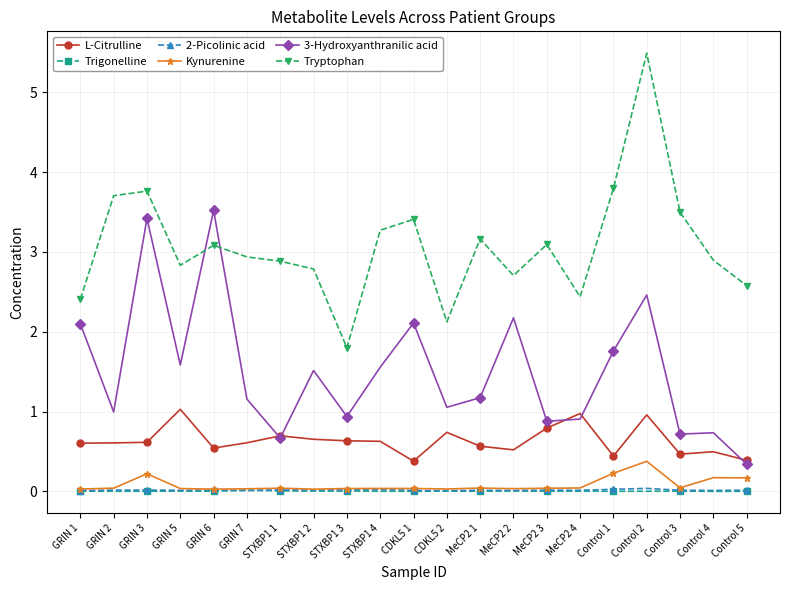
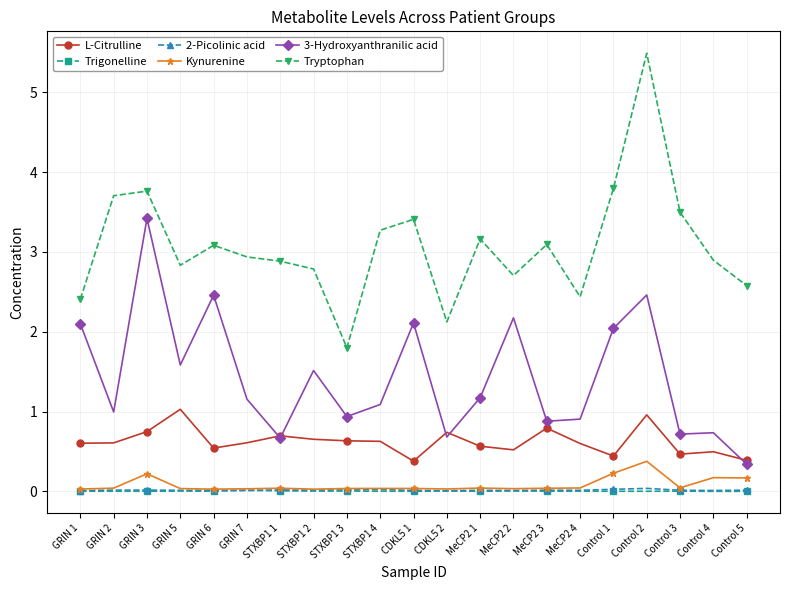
L-Citrulline, GRIN 3: 0.6 -> 0.7
3-Hydroxyanthranilic acid, GRIN 6: 3.5 -> 2.5
3-Hydroxyanthranilic acid, STXBP1 4: 1.6 -> 1.1
3-Hydroxyanthranilic acid, CDKL5 2: 1.1 -> 0.7
L-Citrulline, MeCP2 4: 1.0 -> 0.6
3-Hydroxyanthranilic acid, Control 1: 1.8 -> 2.0
